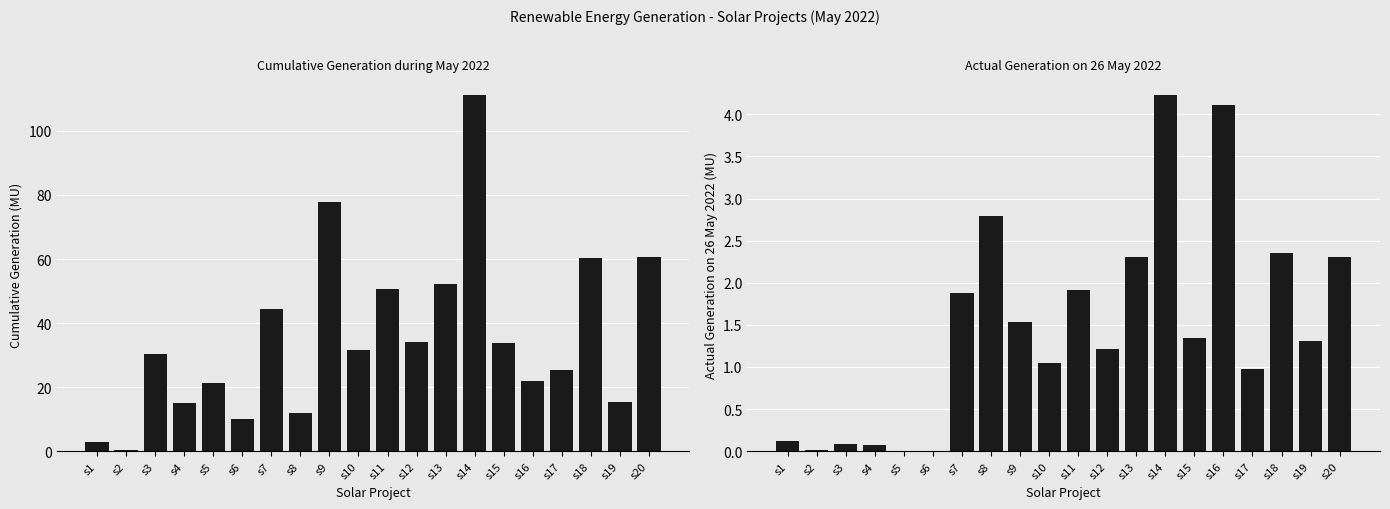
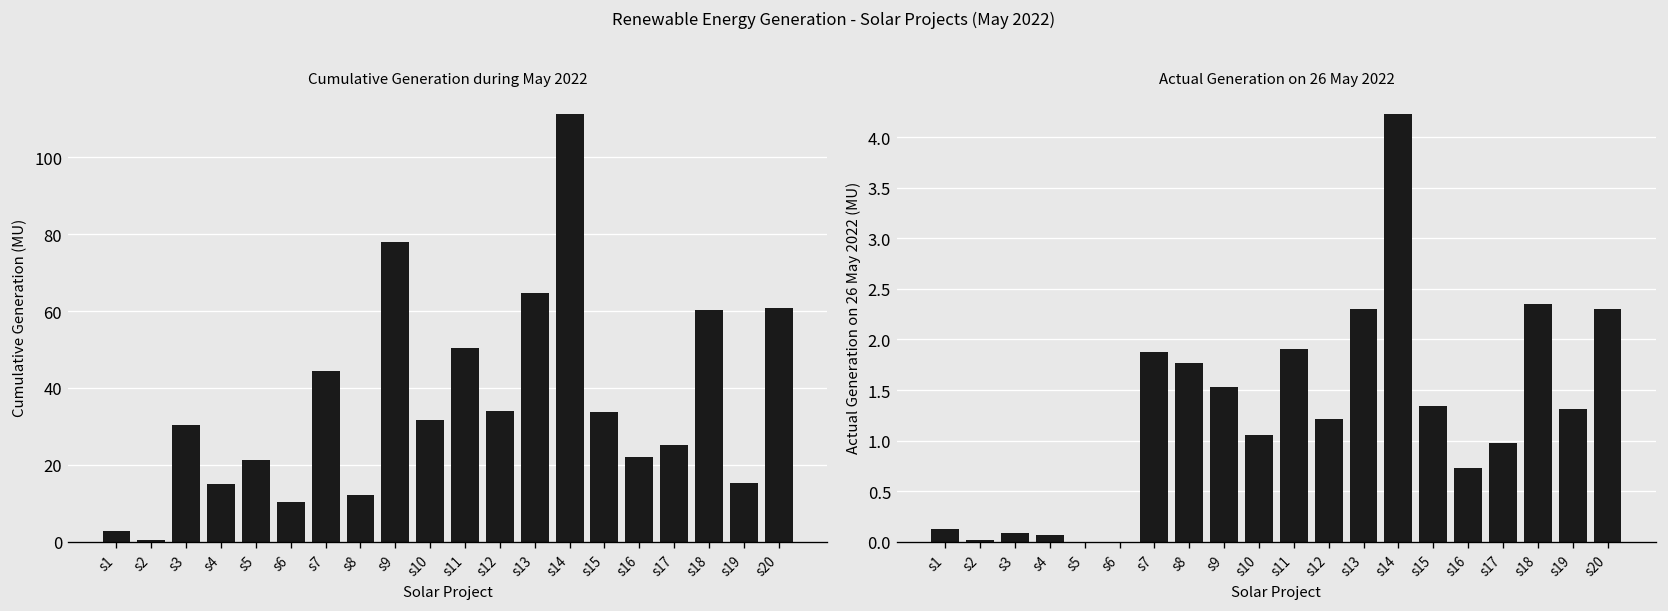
Cumulative Generation during May 2022, s13: 52 -> 65
Actual Generation on 26 May 2022, s8: 2.8 -> 1.8
Actual Generation on 26 May 2022, s16: 4.1 -> 0.7
